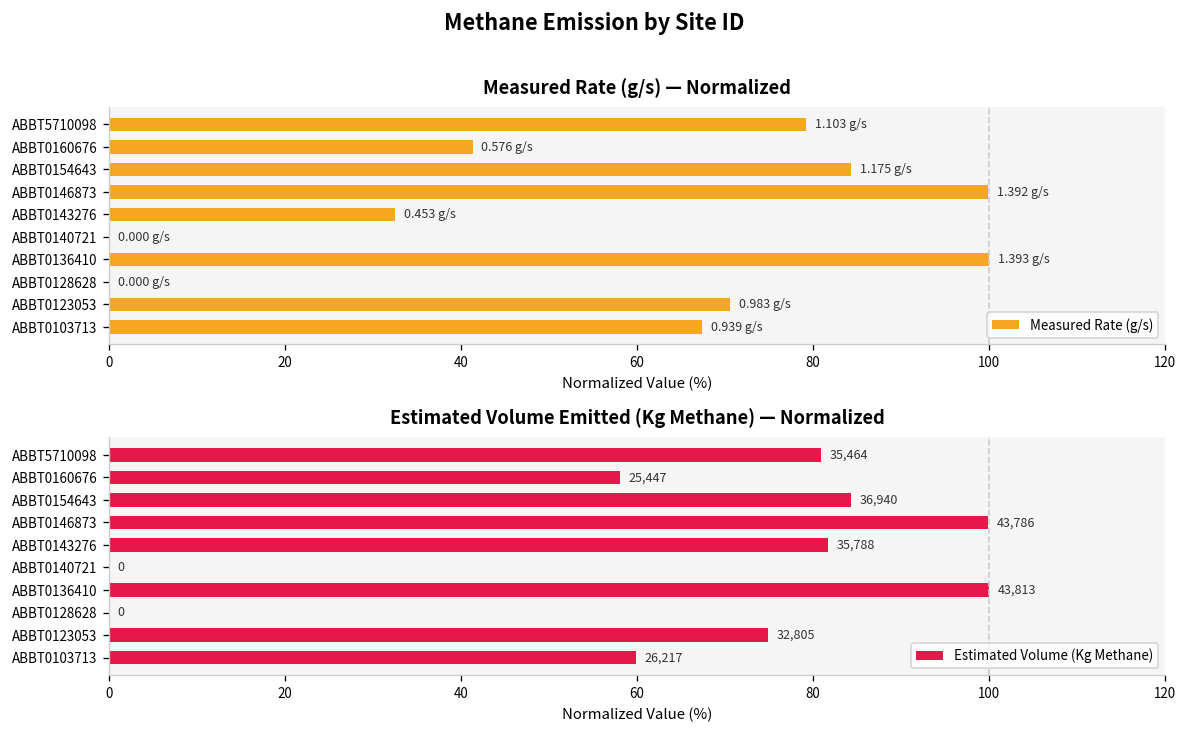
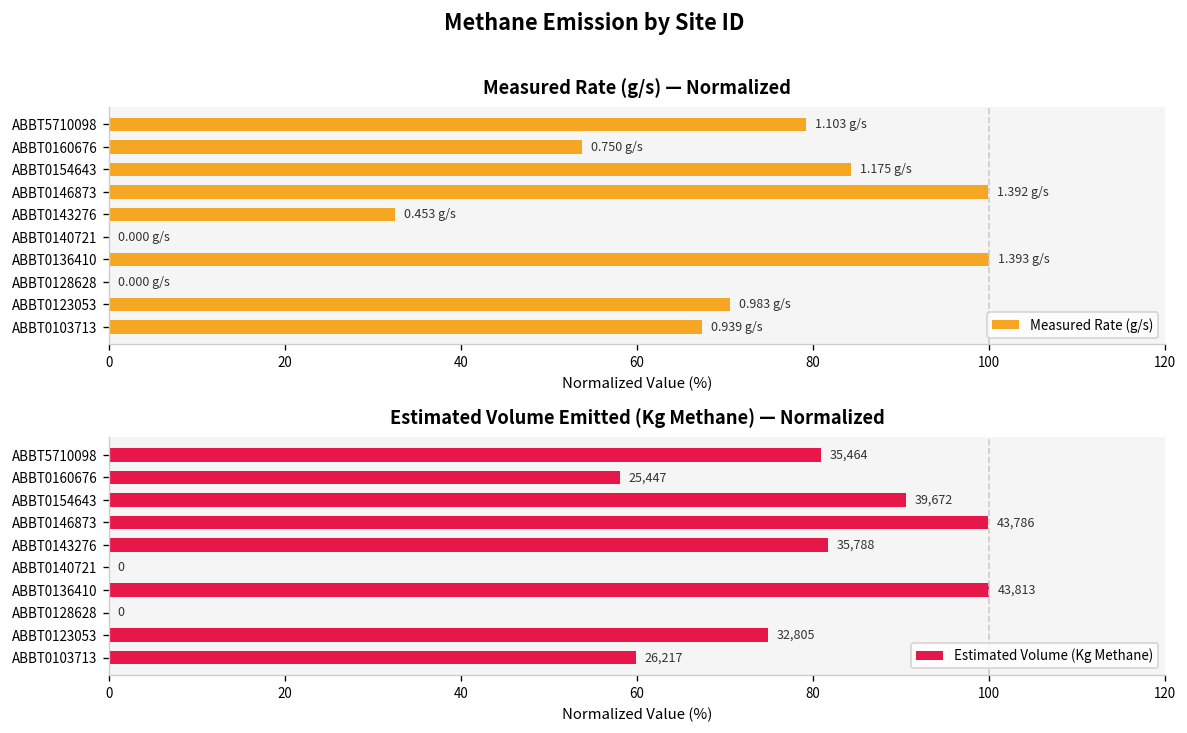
Measured Rate (g/s) — Normalized, ABBT0160676: 0.576 -> 0.750
Estimated Volume Emitted (Kg Methane) — Normalized, ABBT0154643: 36,940 -> 39,672
